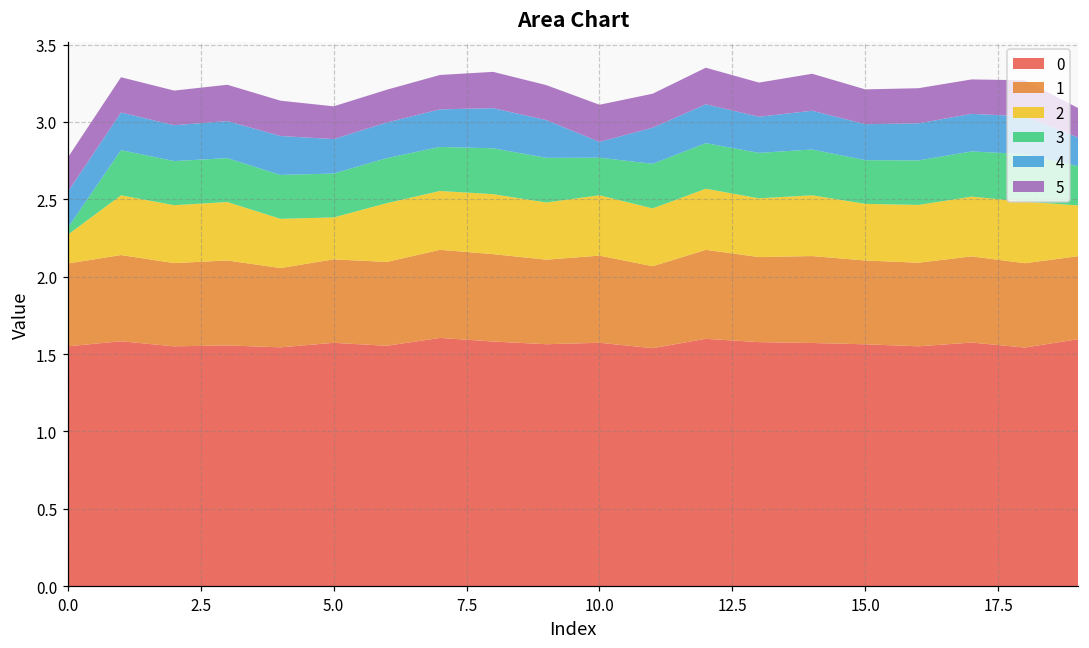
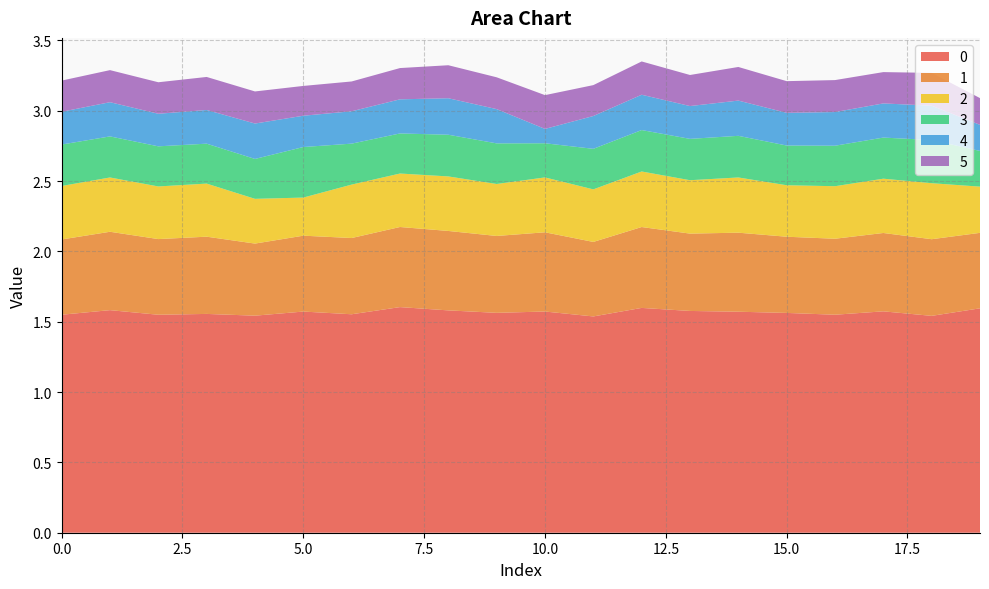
2, 0.0: 0.19 -> 0.38
3, 0.0: 0.04 -> 0.29
3, 5.0: 0.28 -> 0.36
